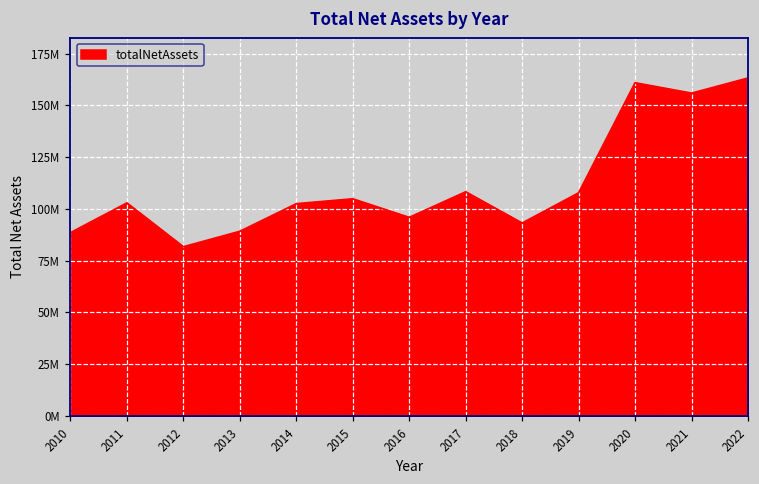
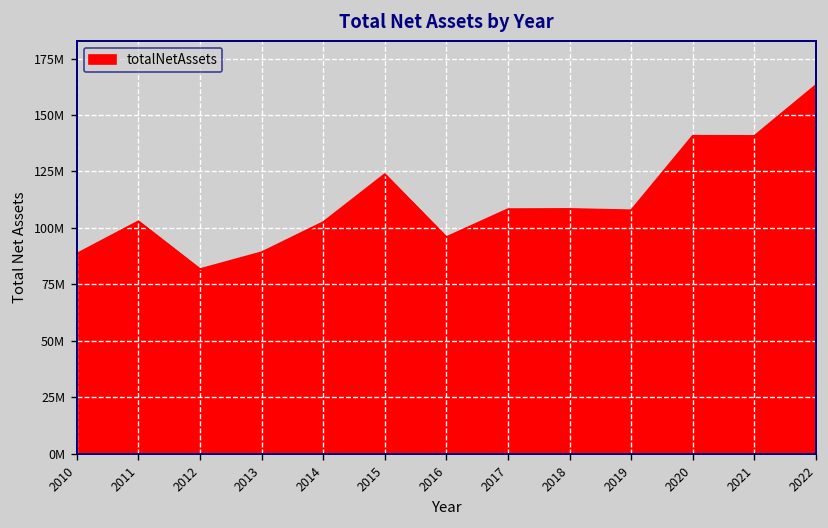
2015: 105000000 -> 124000000
2018: 93000000 -> 108000000
2020: 161000000 -> 141000000
2021: 156000000 -> 141000000
